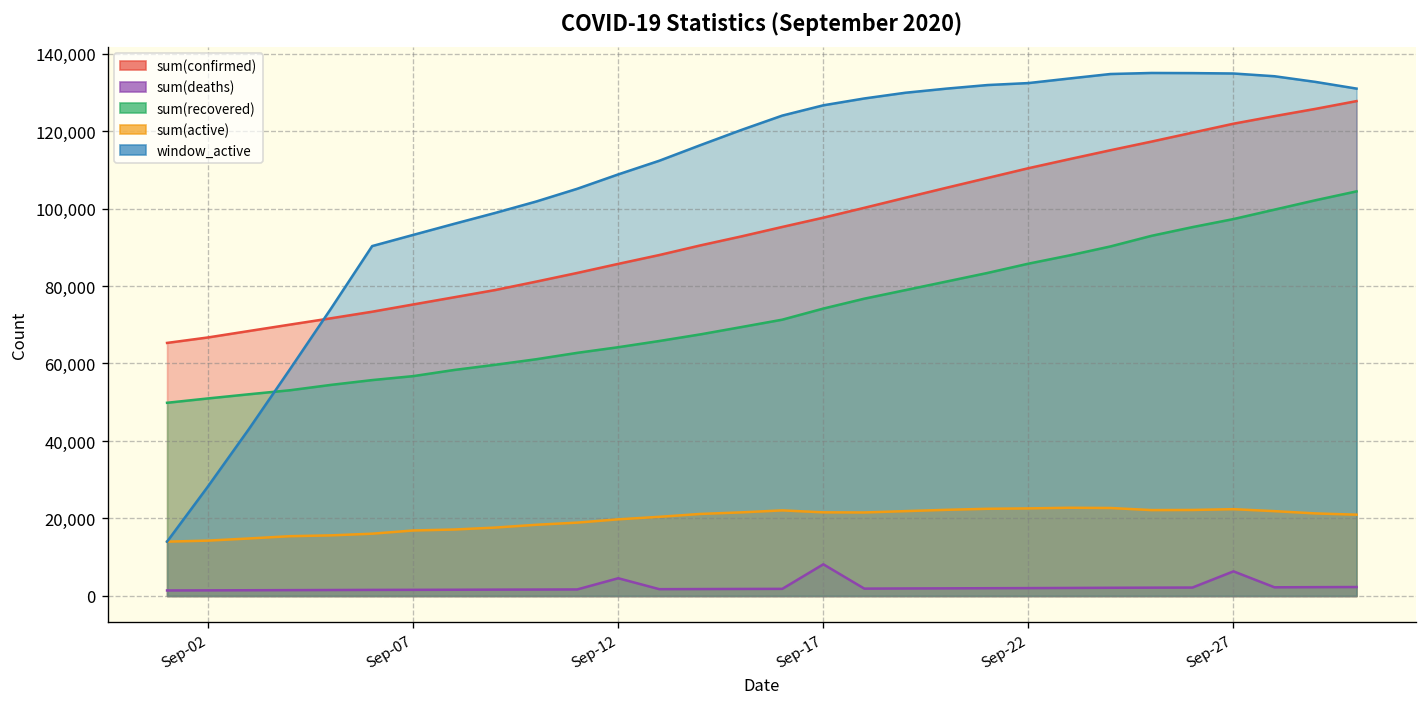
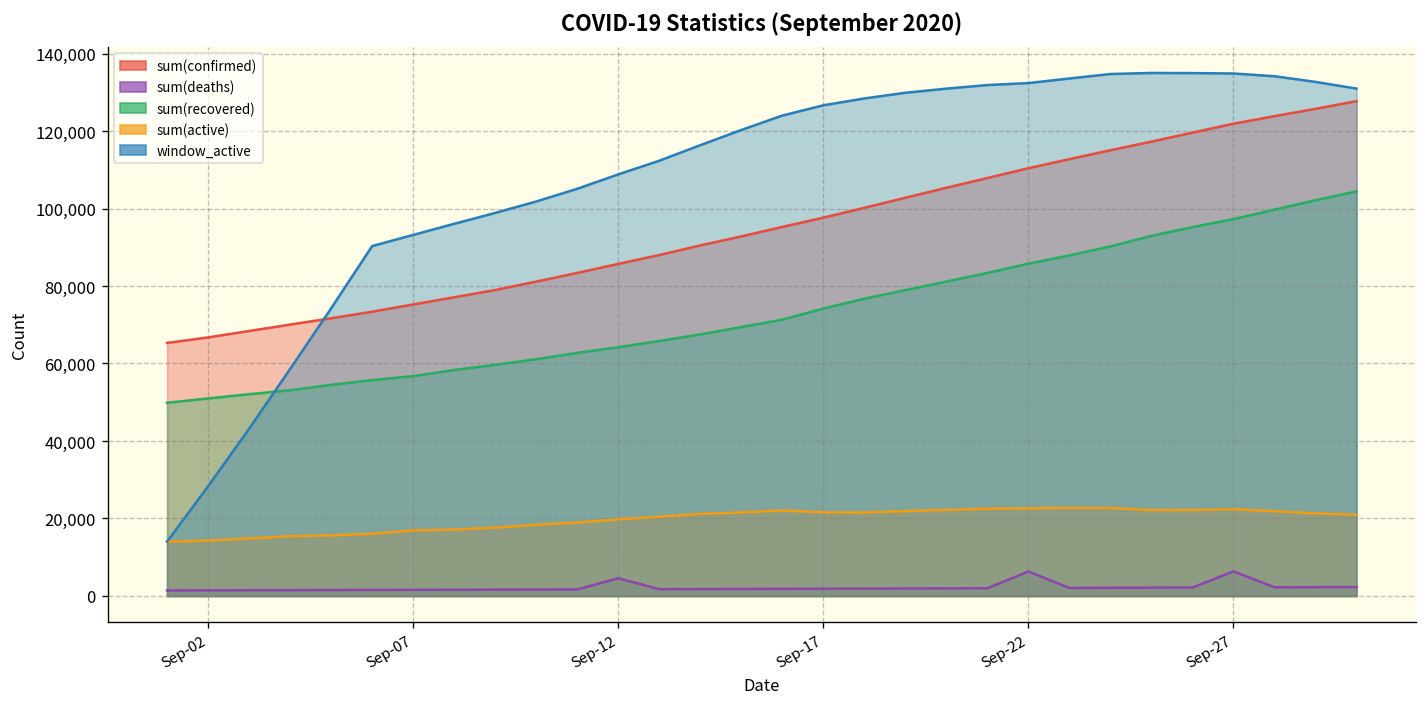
sum(deaths), Sep-17: 8,000 -> 2,000
sum(deaths), Sep-22: 2,000 -> 6,000
